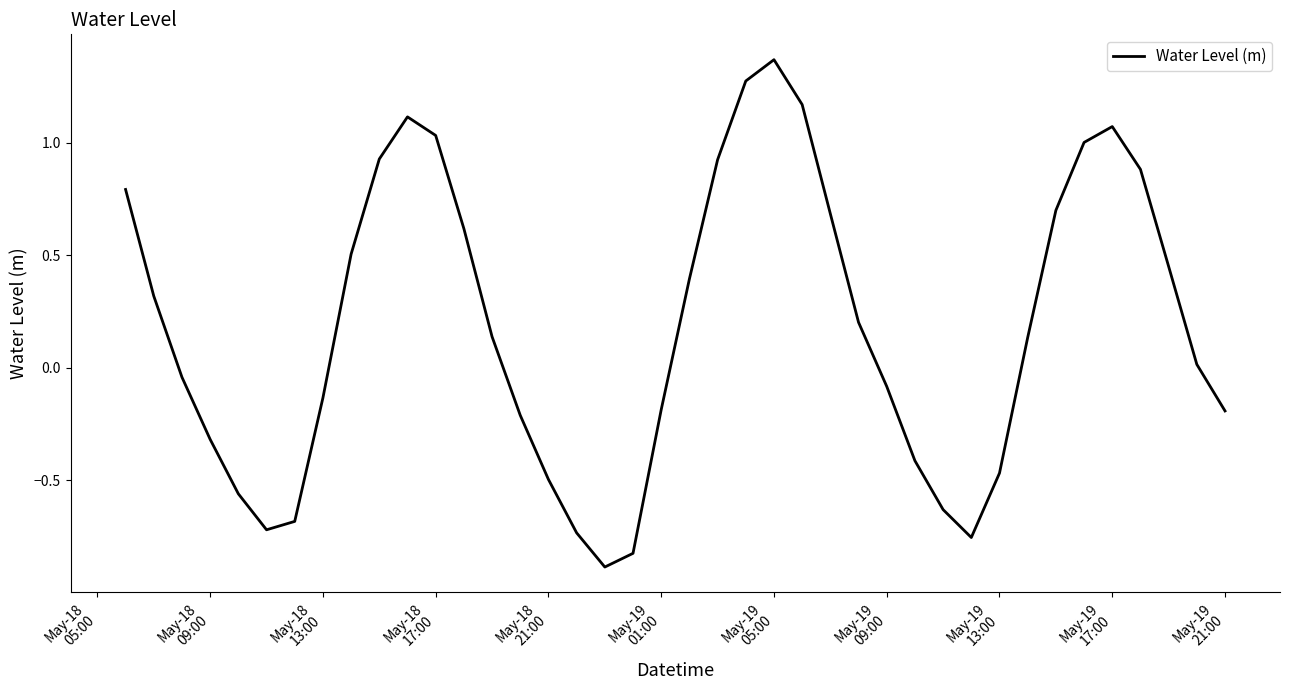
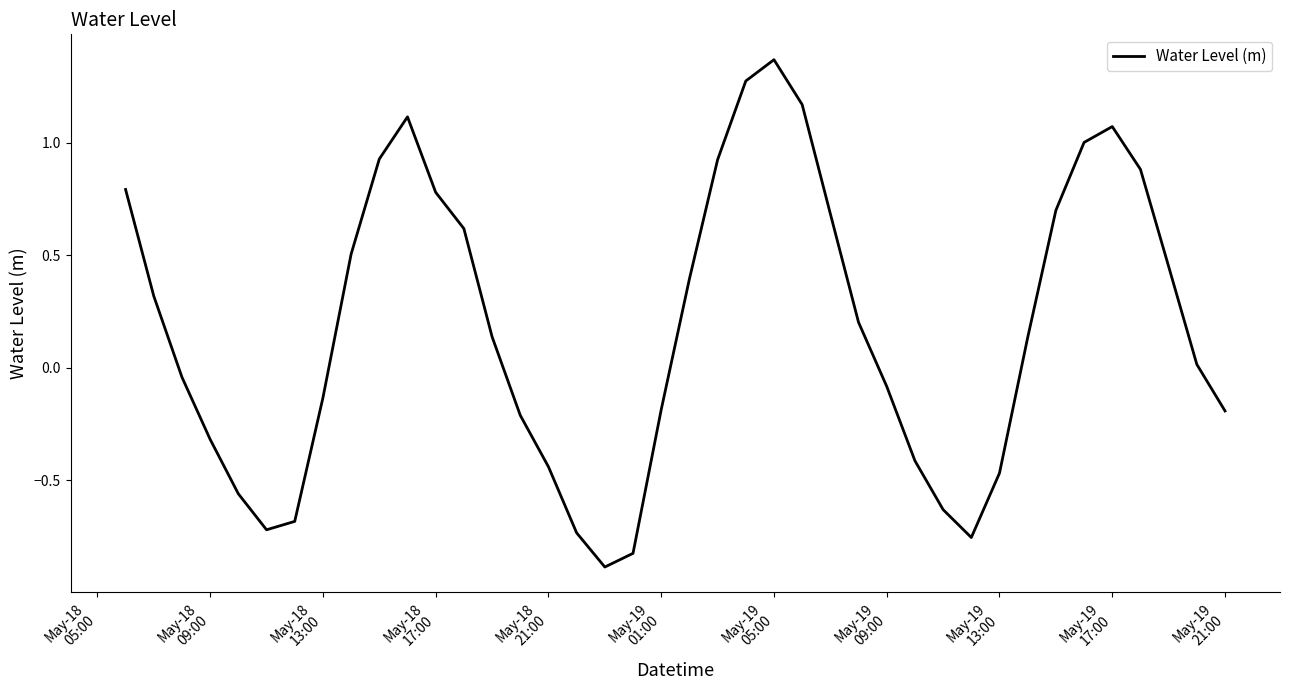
May-18 17:00: 1.03 -> 0.78
May-18 21:00: -0.50 -> -0.44
